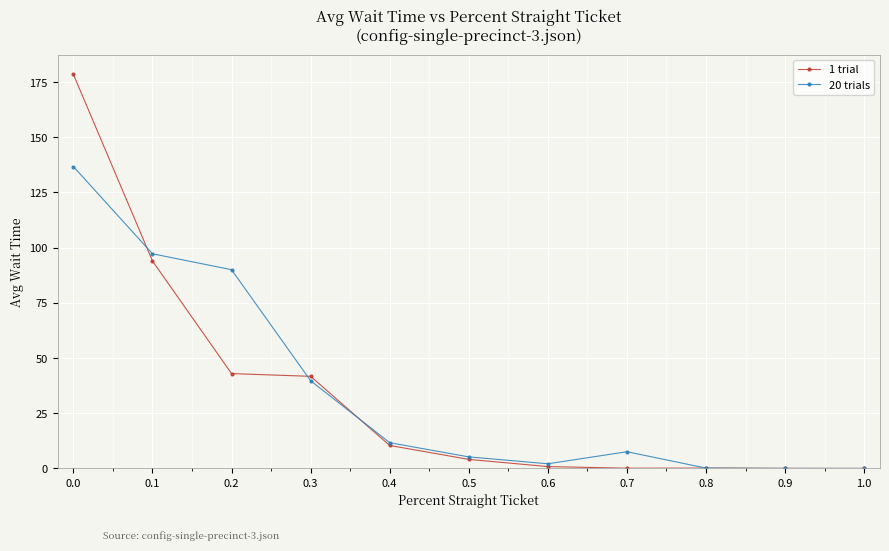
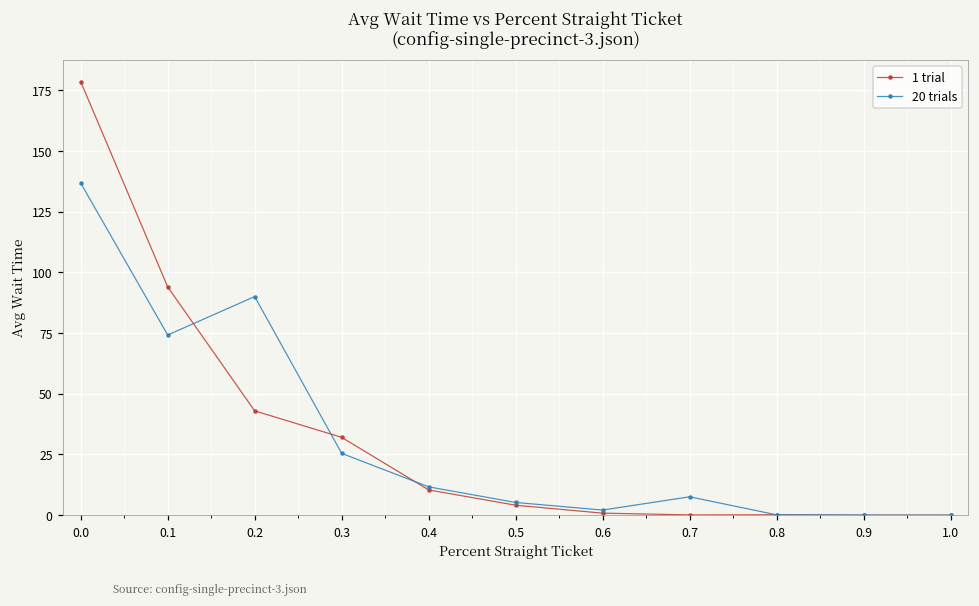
20 trials, 0.1: 97 -> 74
1 trial, 0.3: 42 -> 32
20 trials, 0.3: 40 -> 25
